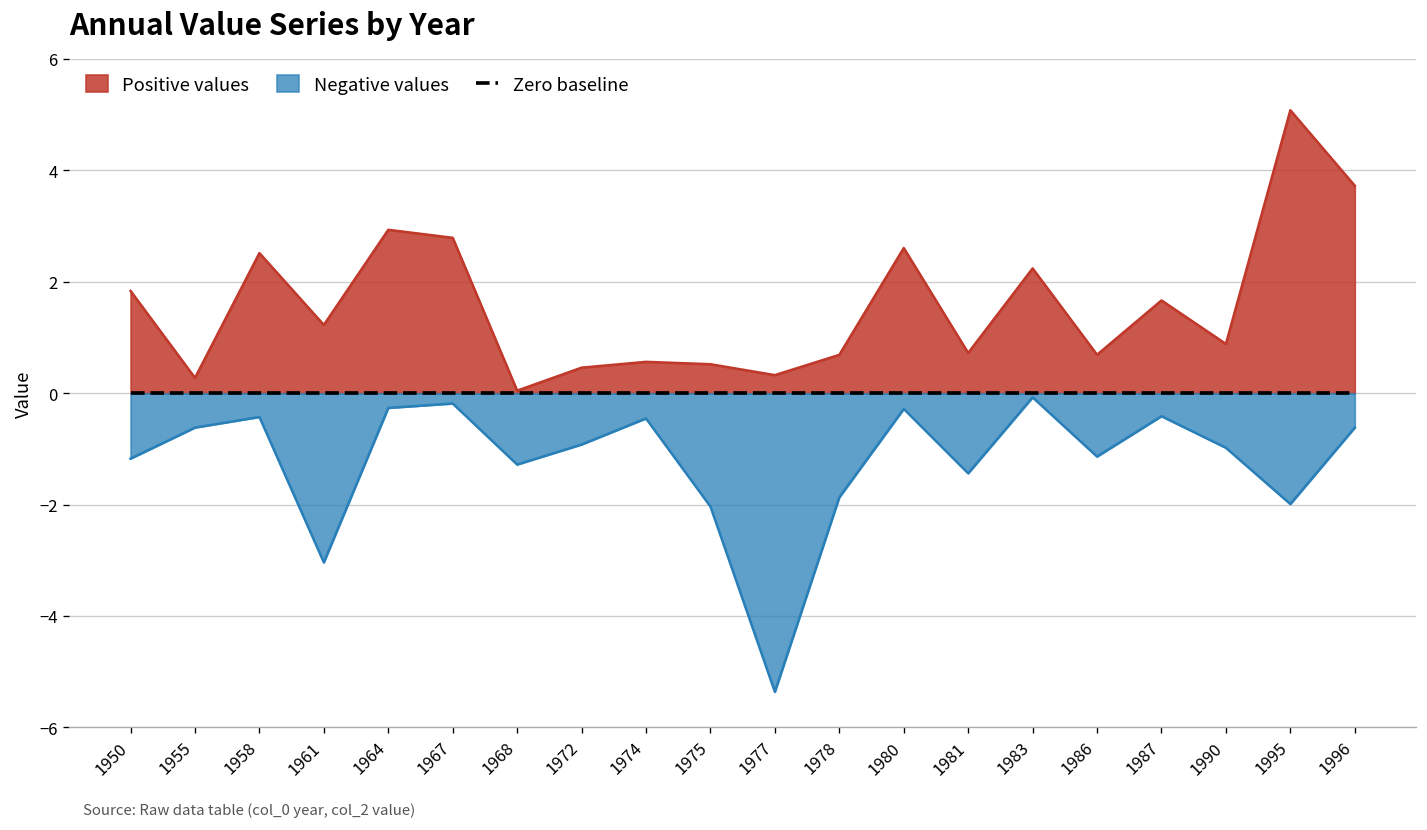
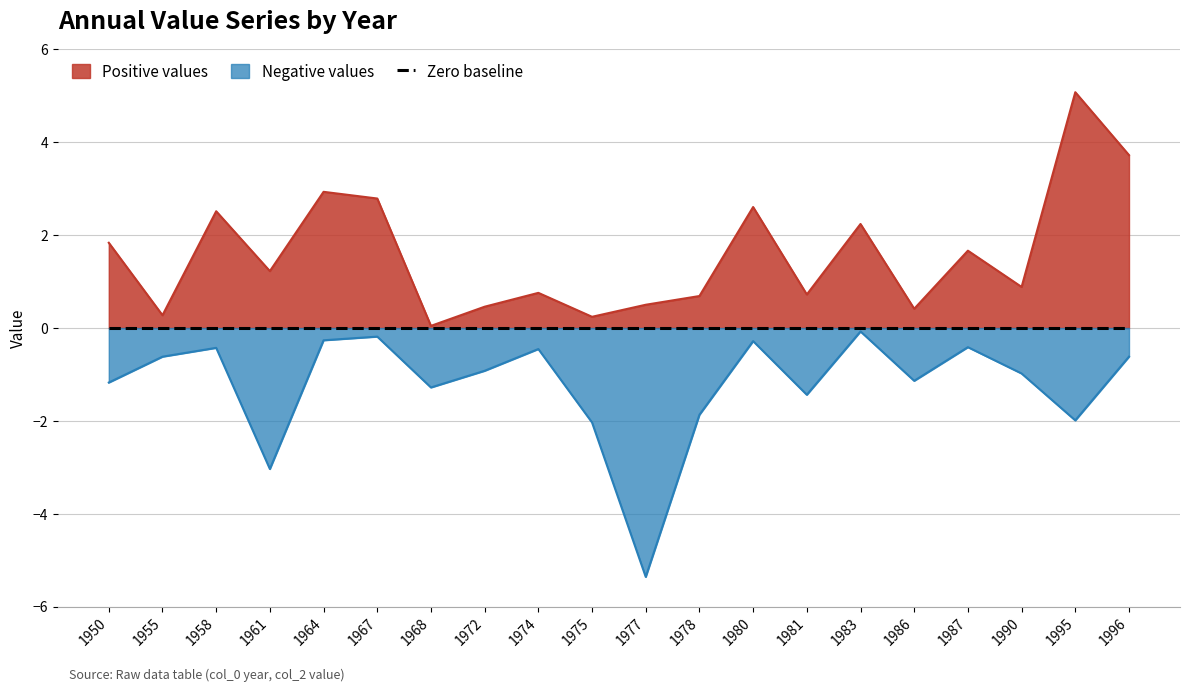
Positive values, 1974: 0.6 -> 0.8
Positive values, 1975: 0.5 -> 0.2
Positive values, 1977: 0.3 -> 0.5
Positive values, 1986: 0.7 -> 0.4
